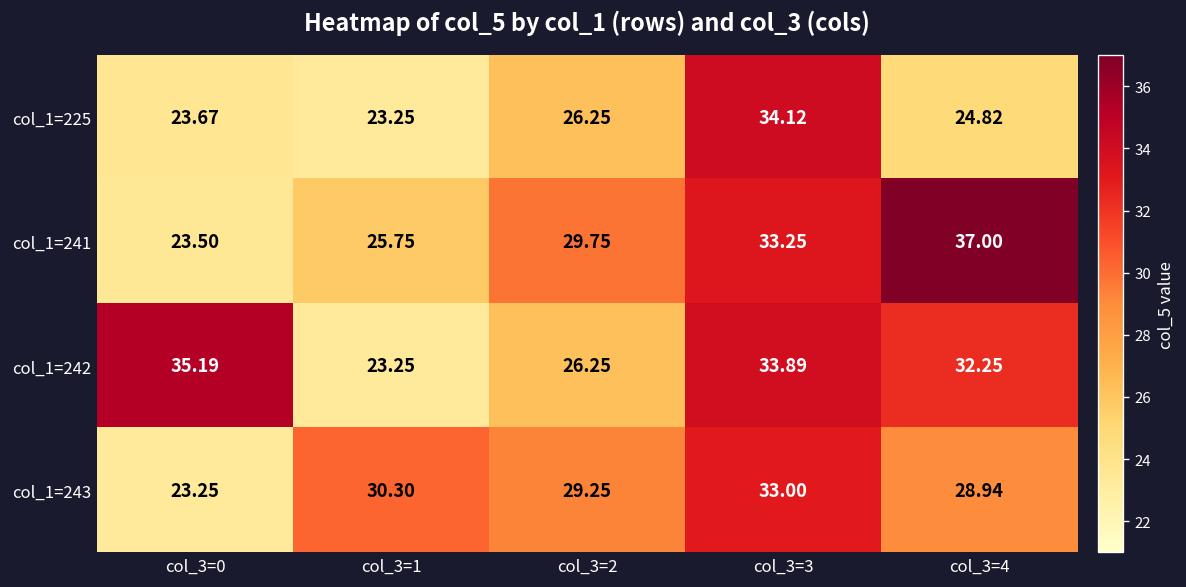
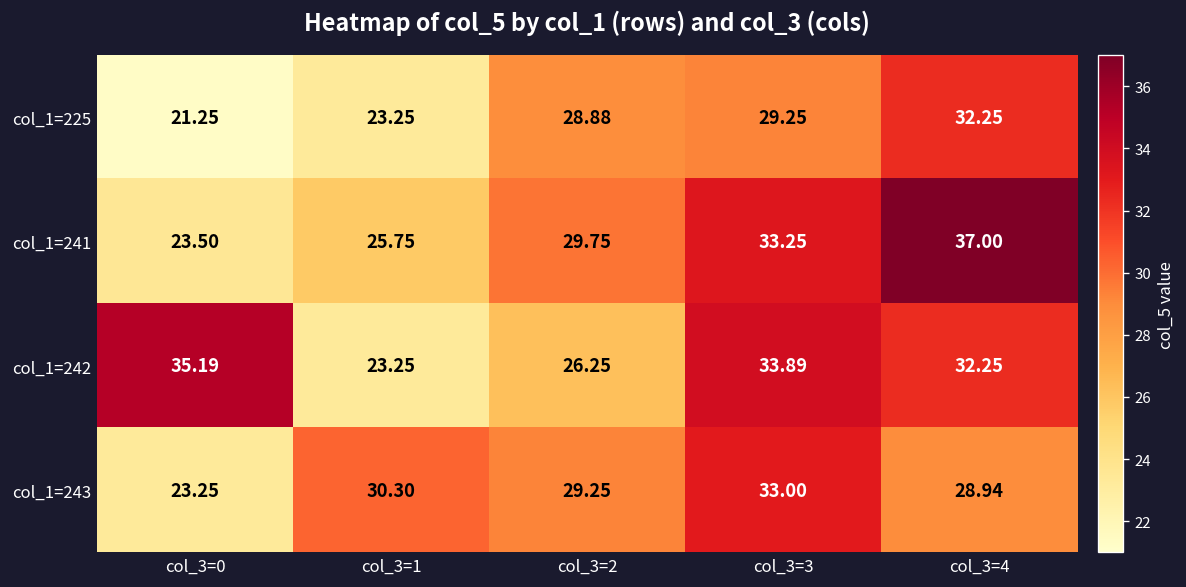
col_1=225, col_3=0: 23.67 -> 21.25
col_1=225, col_3=2: 26.25 -> 28.88
col_1=225, col_3=3: 34.12 -> 29.25
col_1=225, col_3=4: 24.82 -> 32.25
